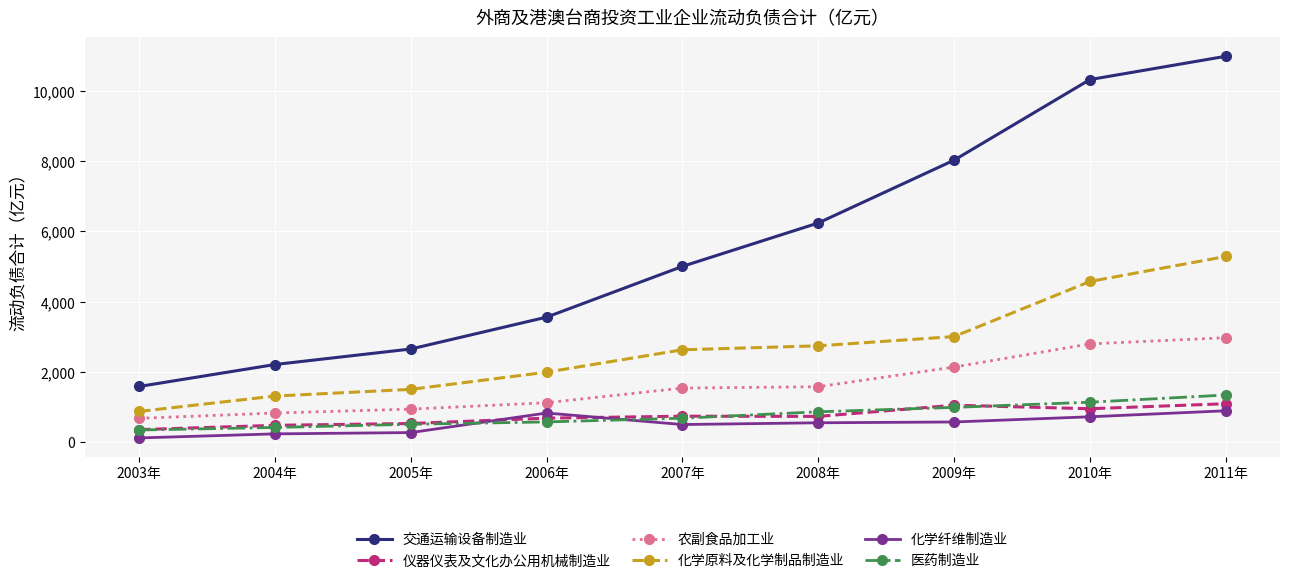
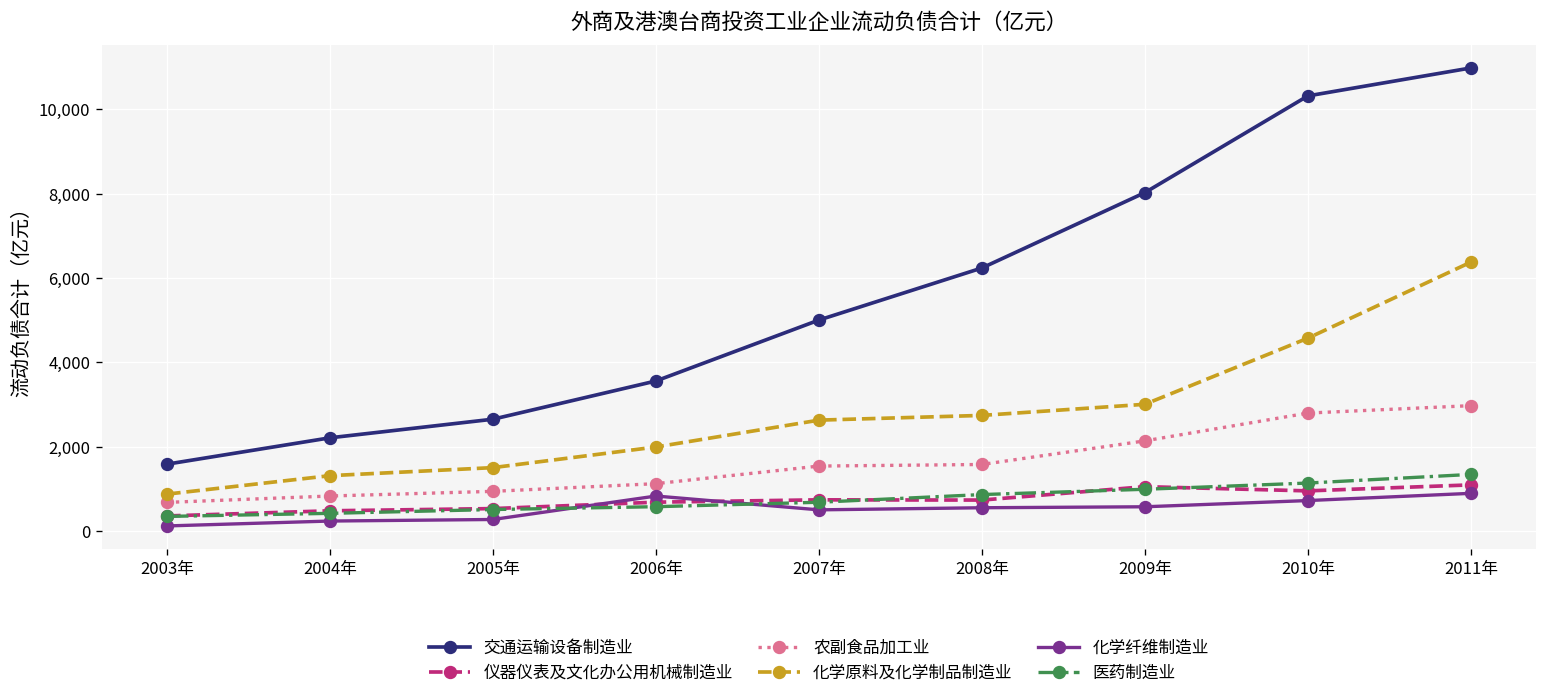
化学原料及化学制品制造业, 2011年: 5,300 -> 6,400
